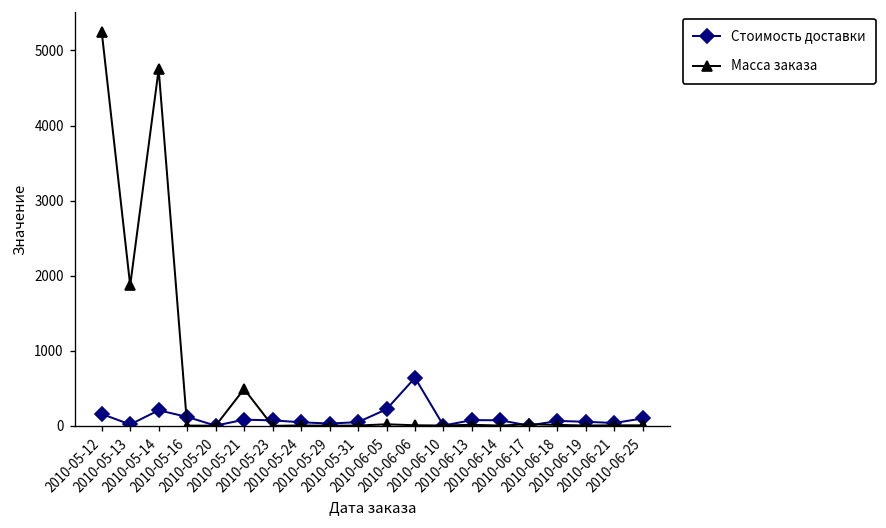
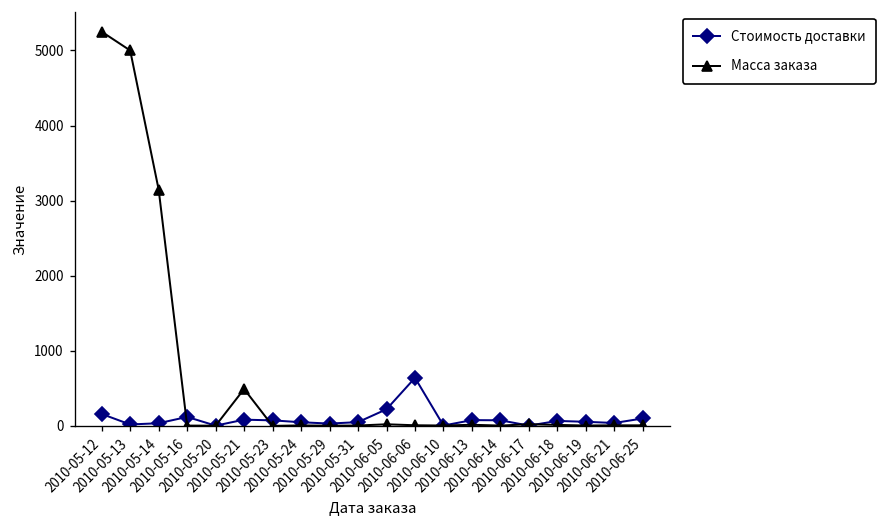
Масса заказа, 2010-05-13: 1900 -> 5000
Стоимость доставки, 2010-05-14: 200 -> 0
Масса заказа, 2010-05-14: 4800 -> 3100
